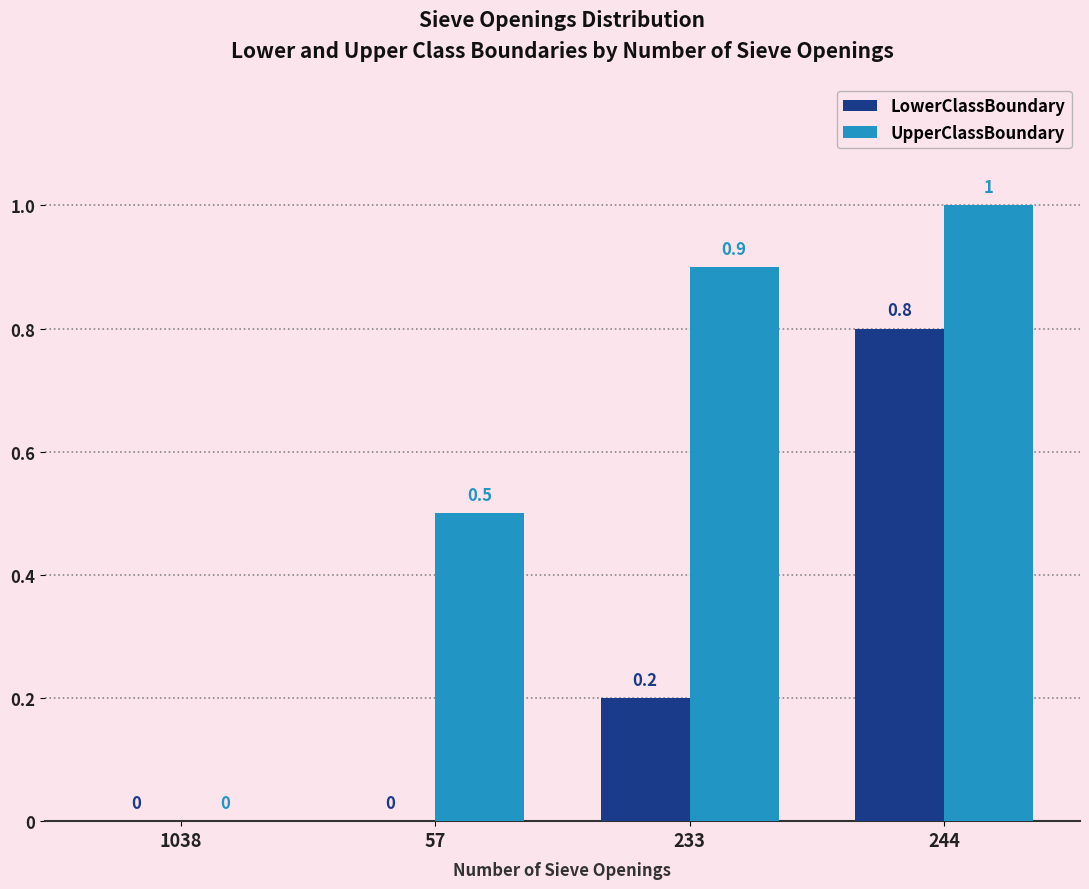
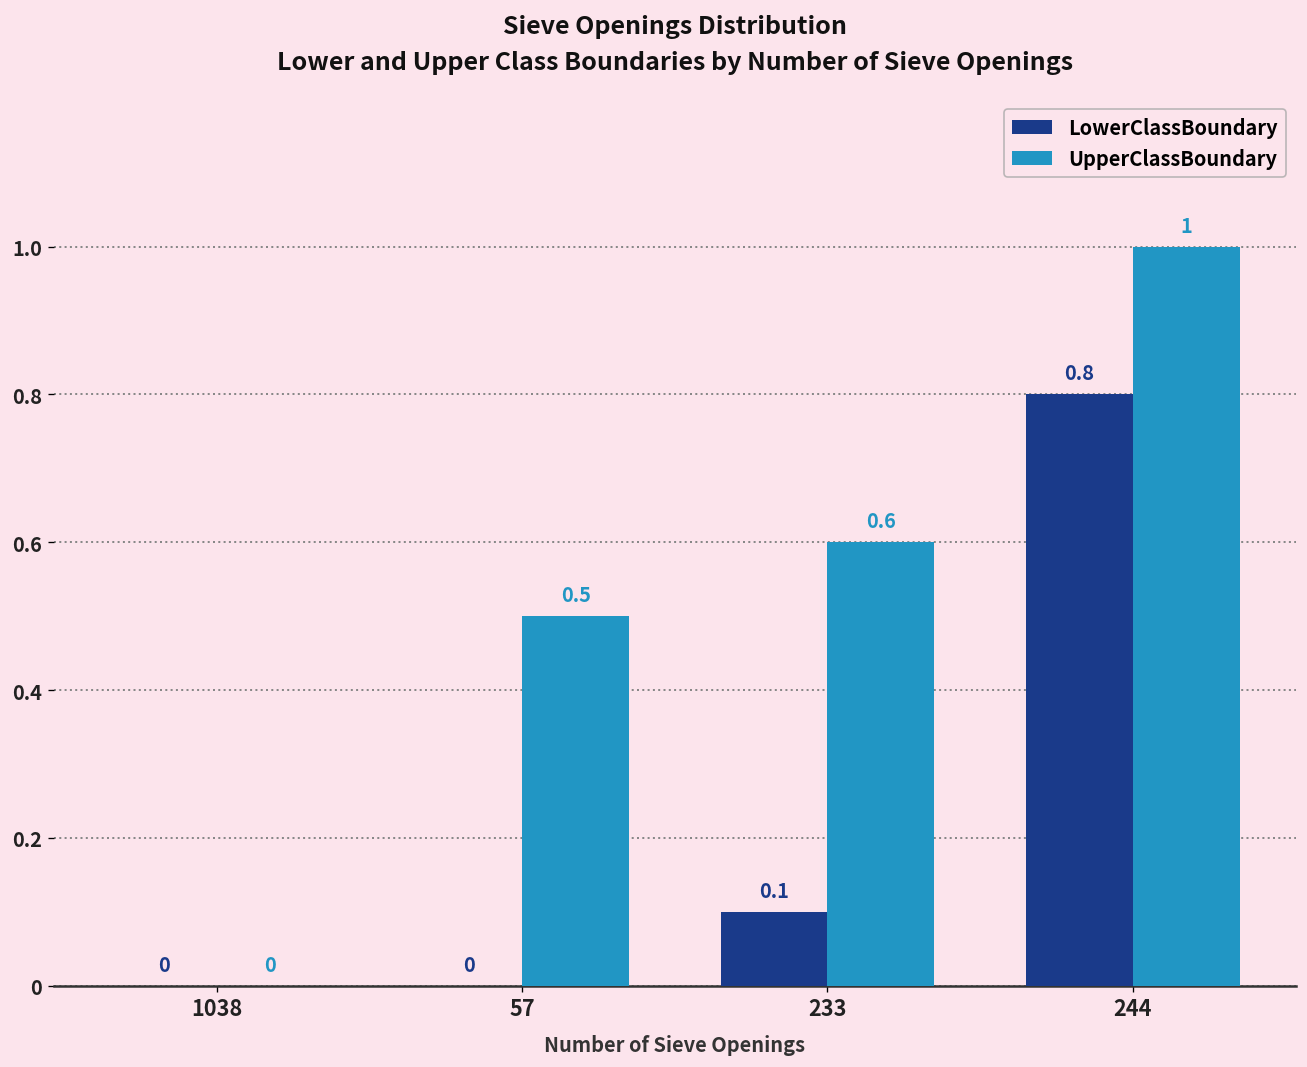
LowerClassBoundary, 233: 0.2 -> 0.1
UpperClassBoundary, 233: 0.9 -> 0.6
